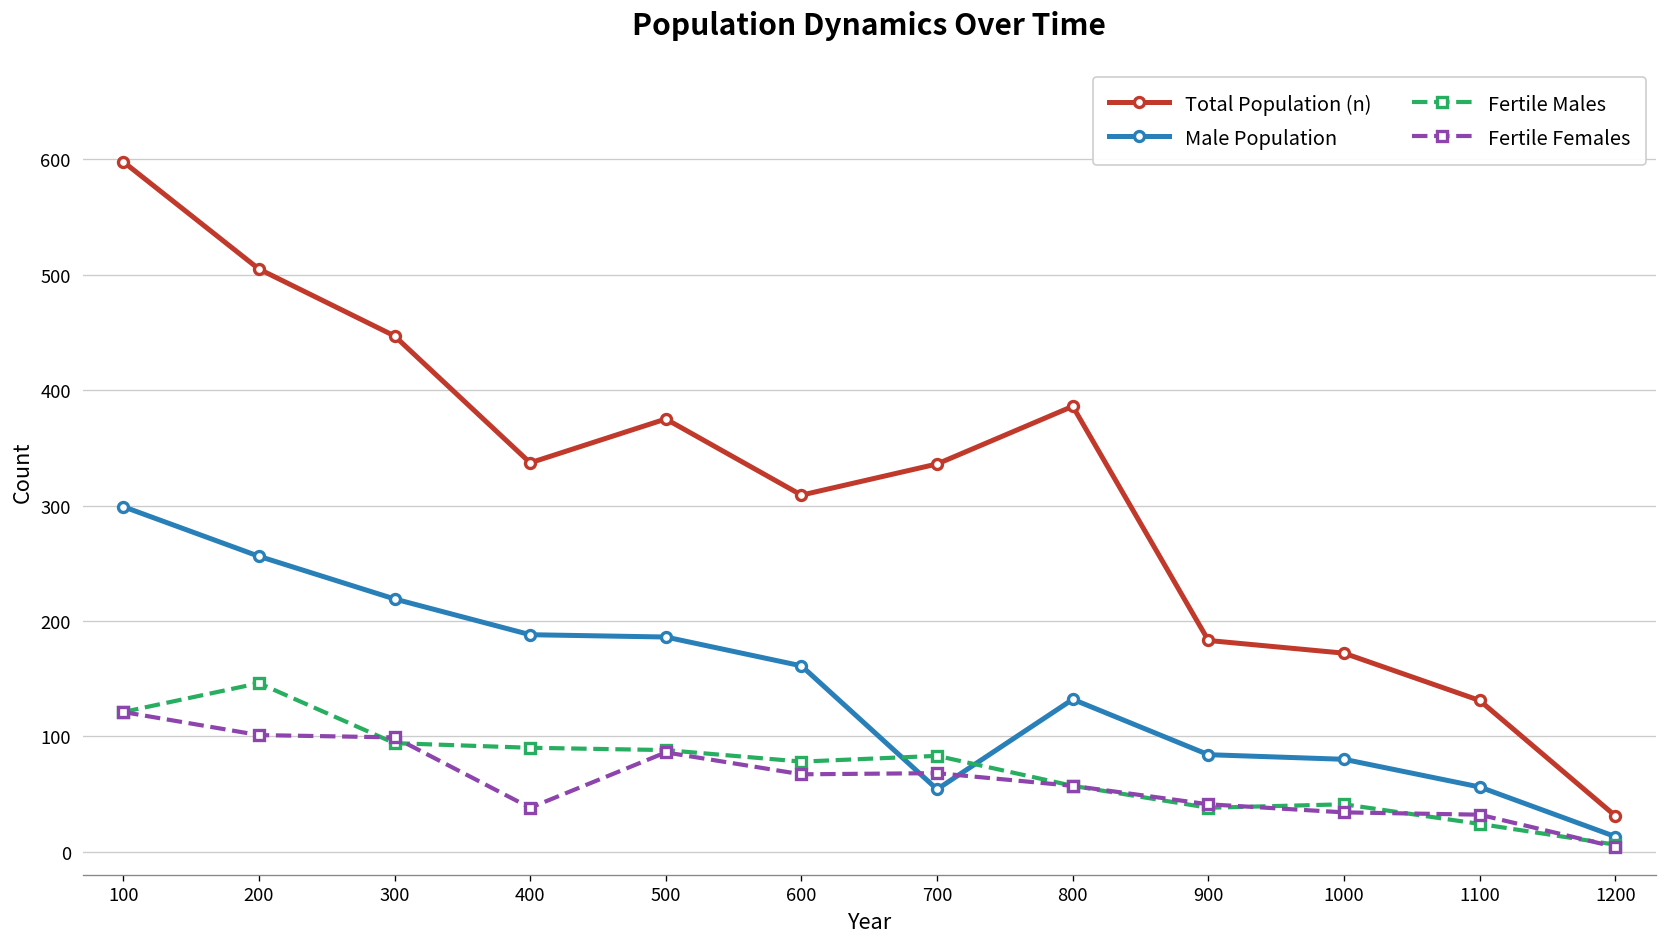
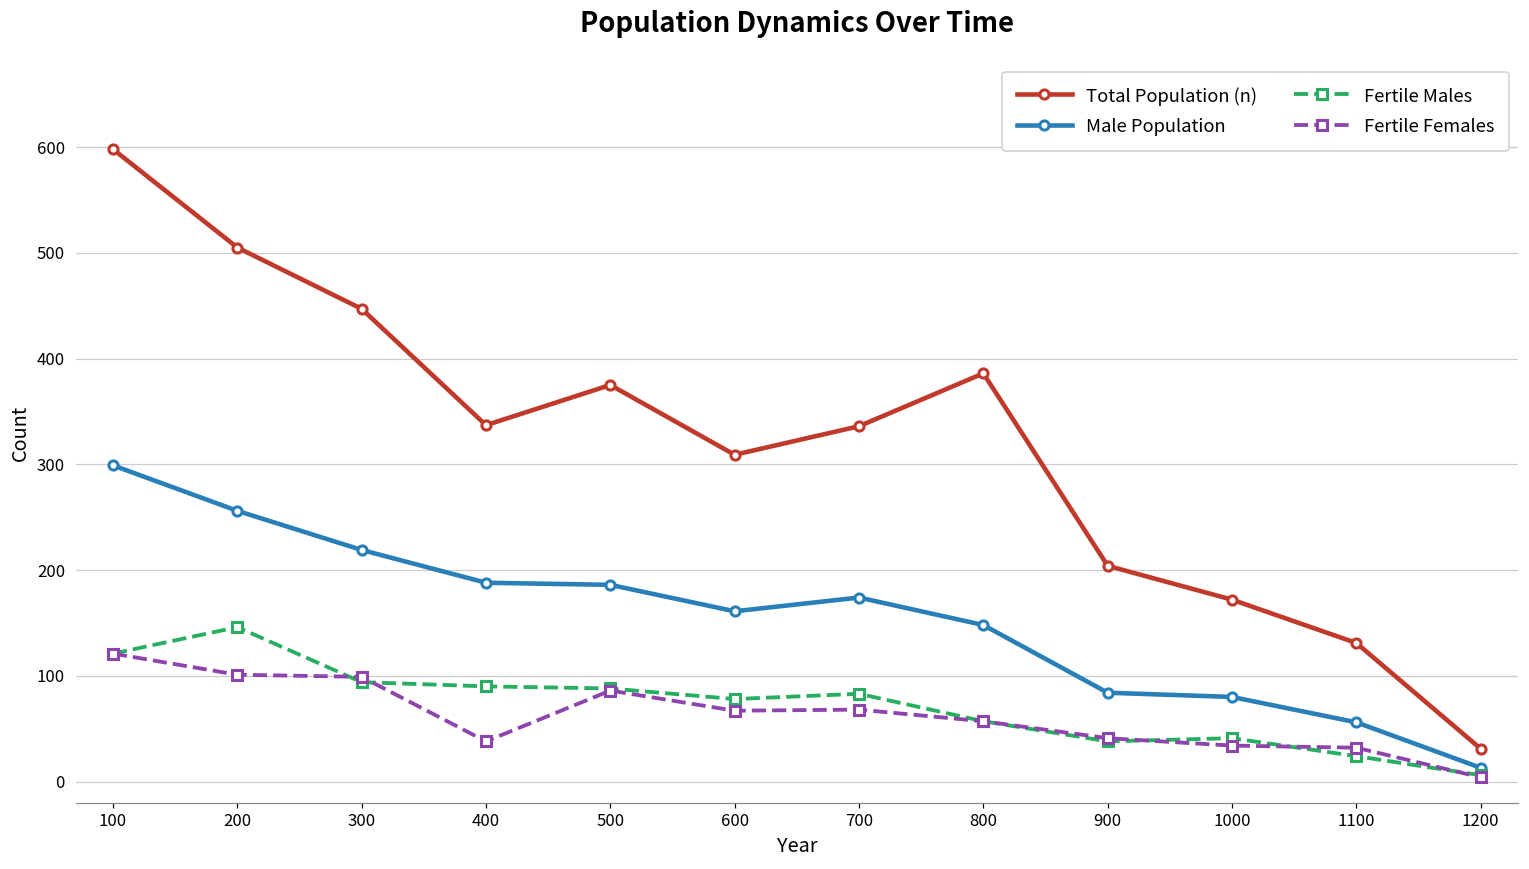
Male Population, 700: 50 -> 170
Male Population, 800: 130 -> 150
Total Population (n), 900: 180 -> 200
